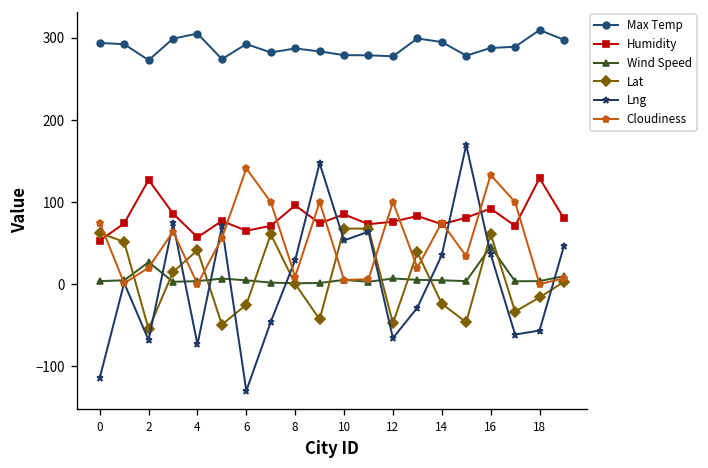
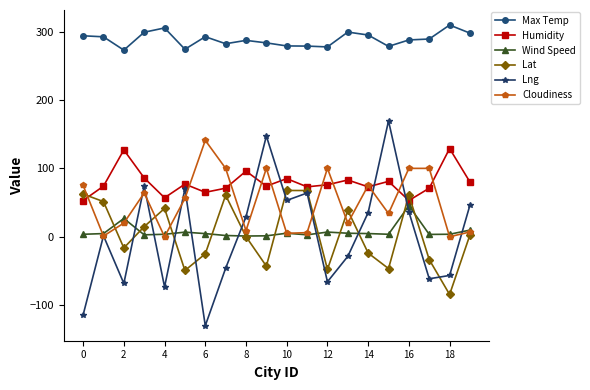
Lat, 2: -50 -> -20
Humidity, 16: 90 -> 50
Cloudiness, 16: 130 -> 100
Lat, 18: -20 -> -80
